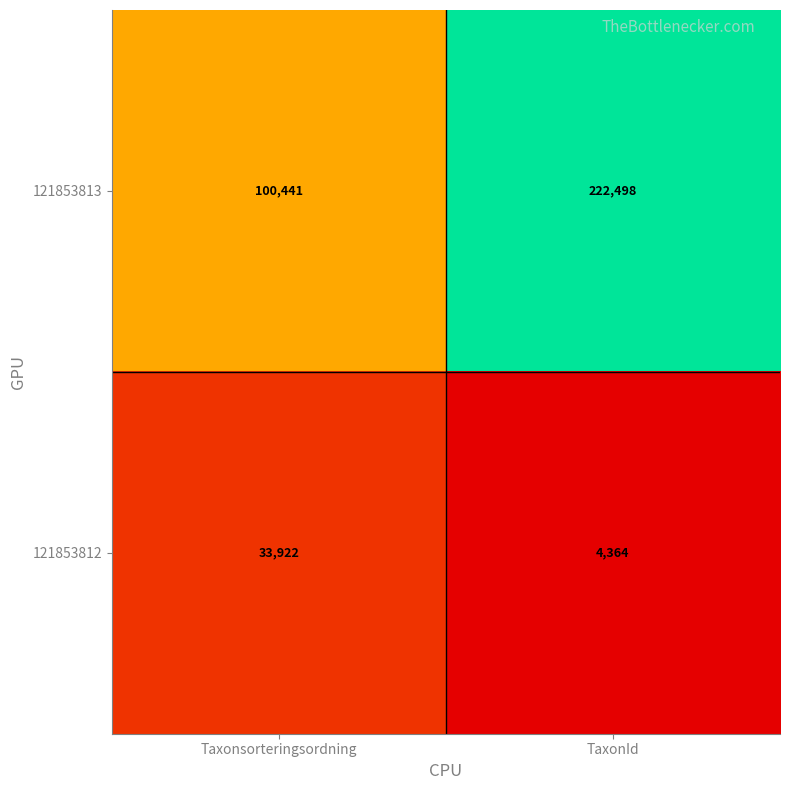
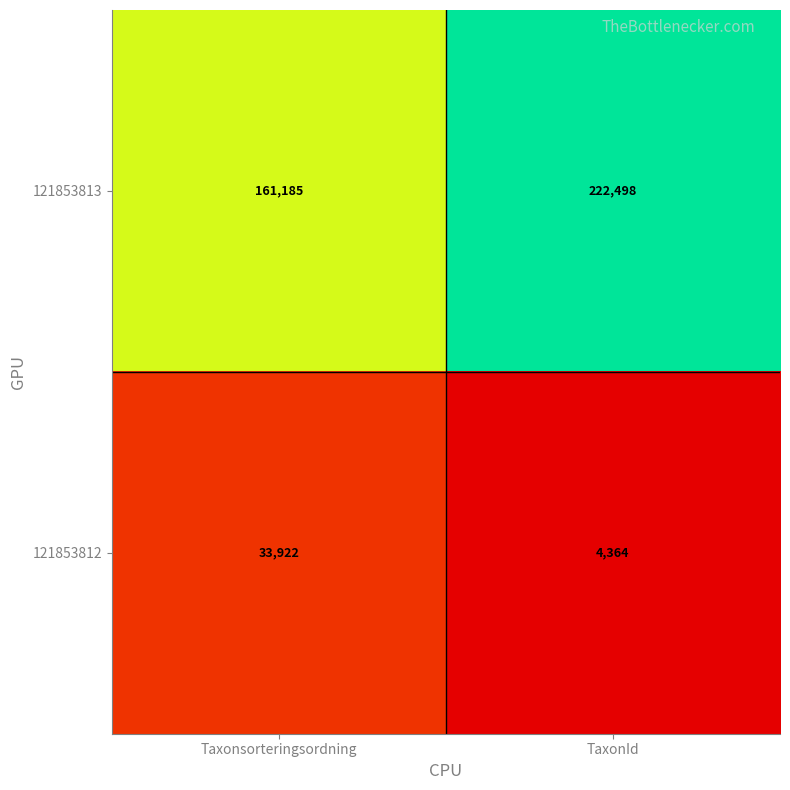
121853813, Taxonsorteringsordning: 100,441 -> 161,185
